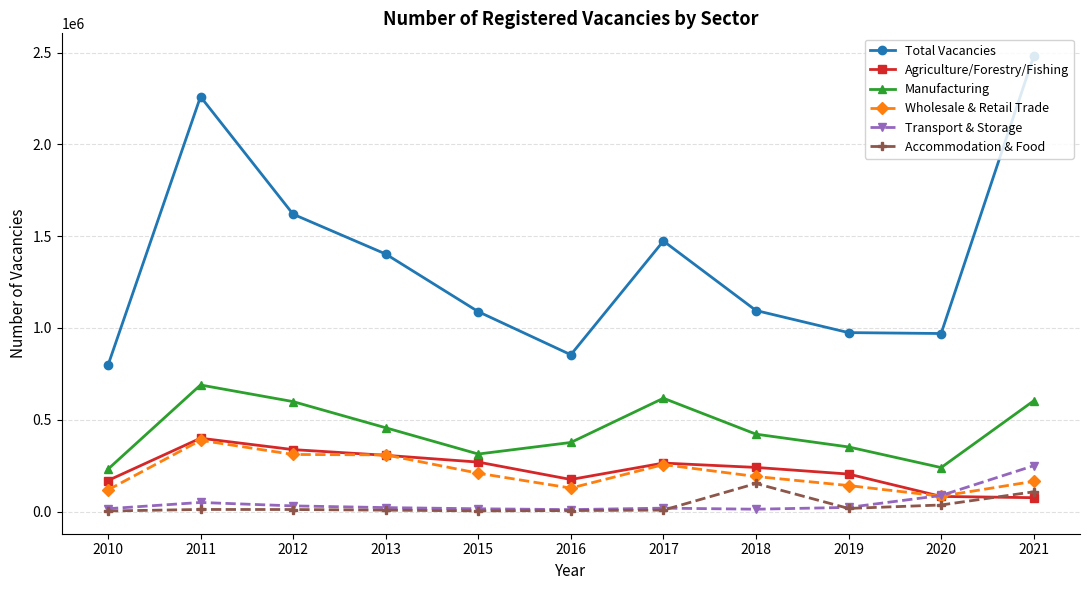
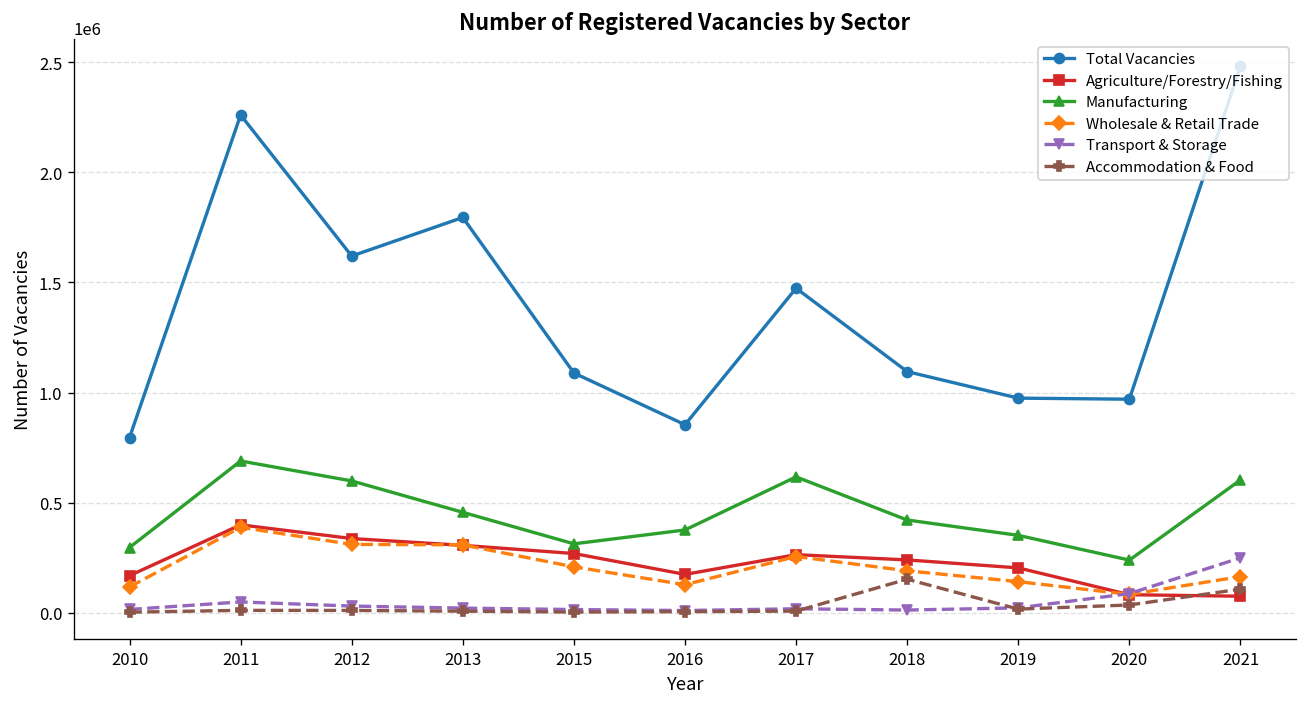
Manufacturing, 2010: 230000 -> 300000
Total Vacancies, 2013: 1400000 -> 1790000
